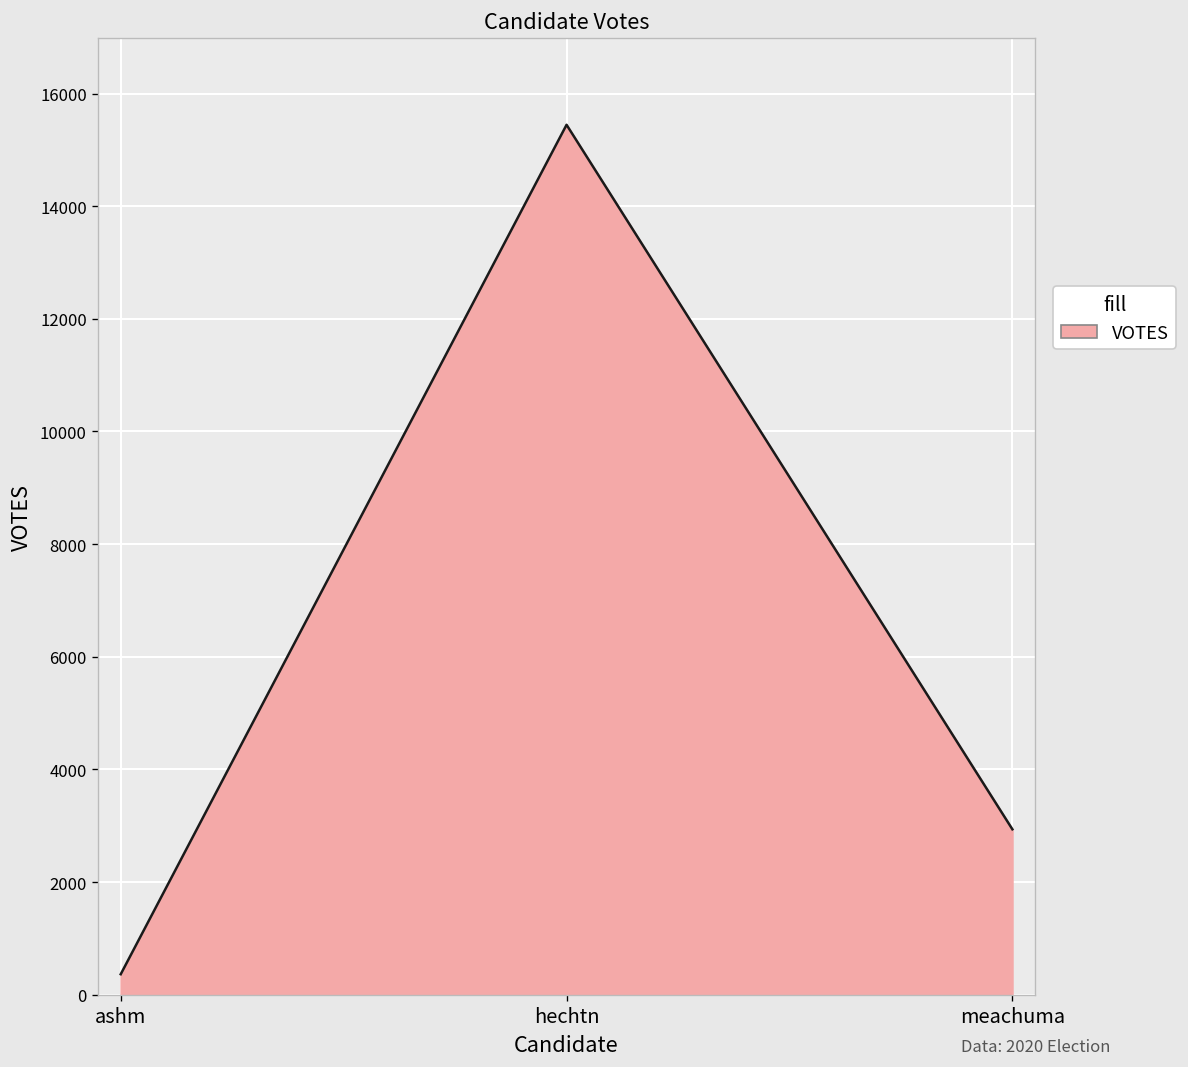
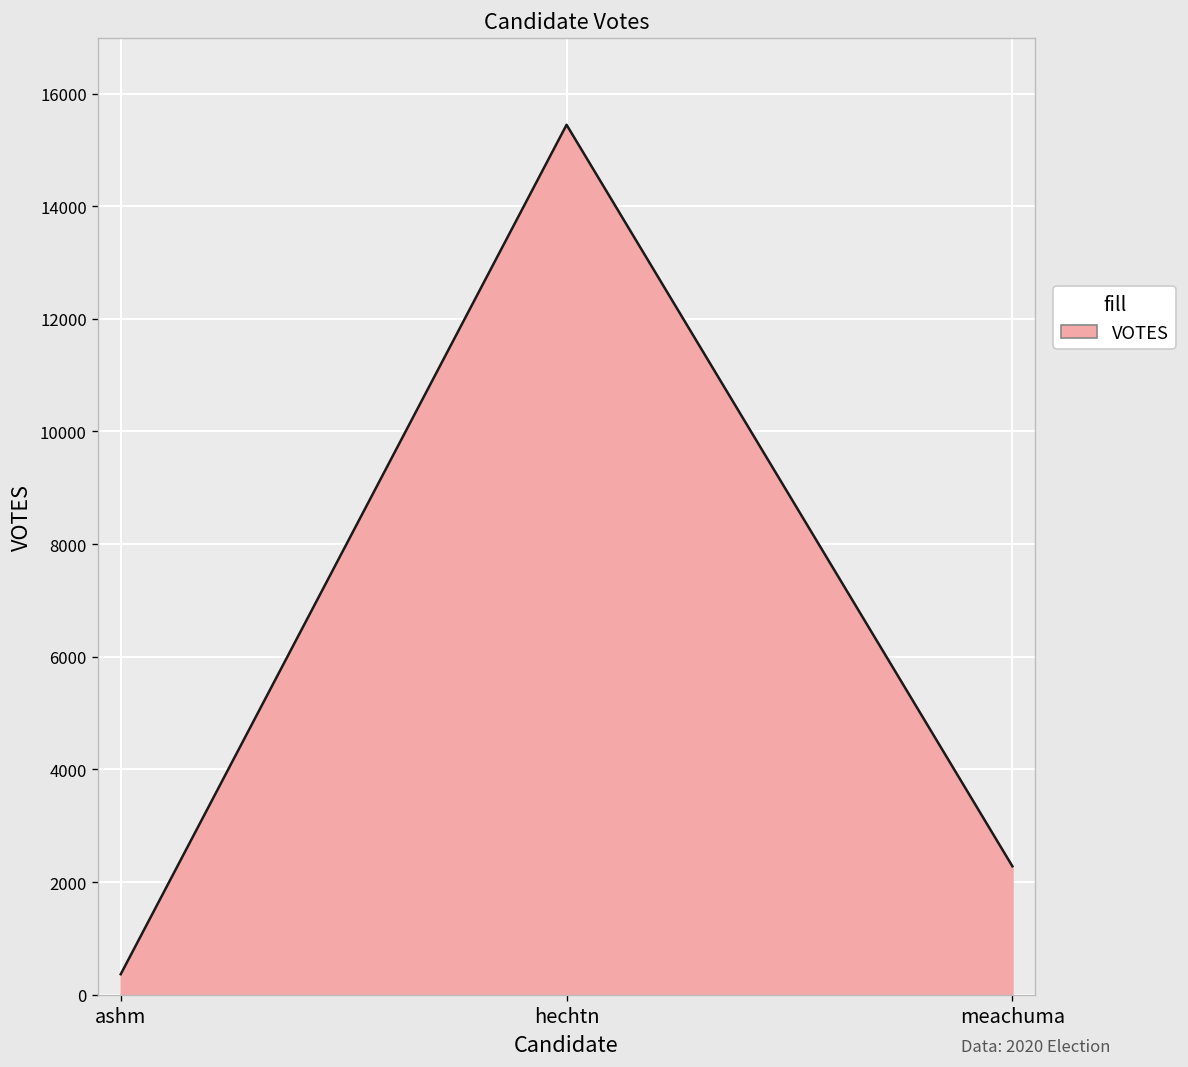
meachuma: 2900 -> 2300
